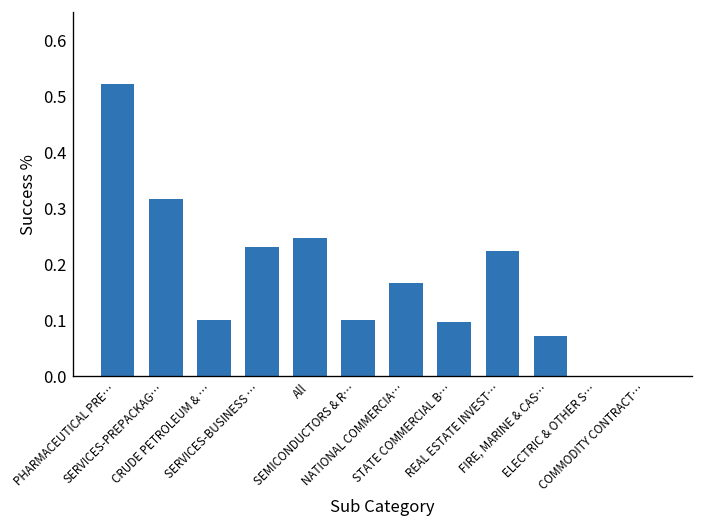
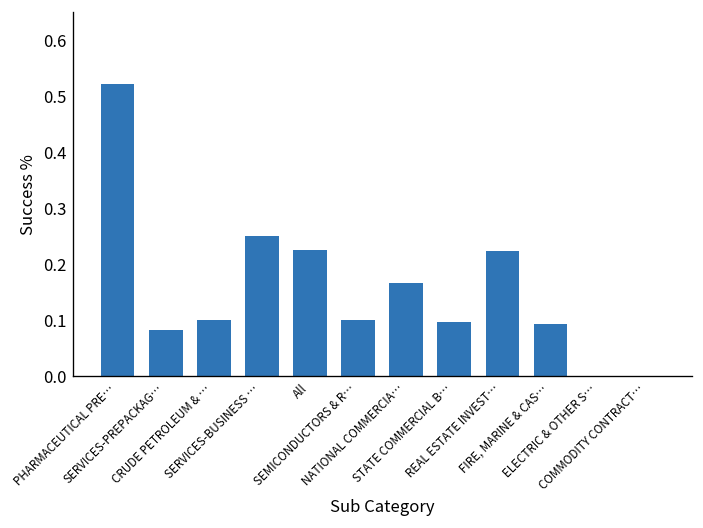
SERVICES-PREPACKAG…: 0.32 -> 0.08
SERVICES-BUSINESS …: 0.23 -> 0.25
All: 0.25 -> 0.23
FIRE, MARINE & CAS…: 0.07 -> 0.09
